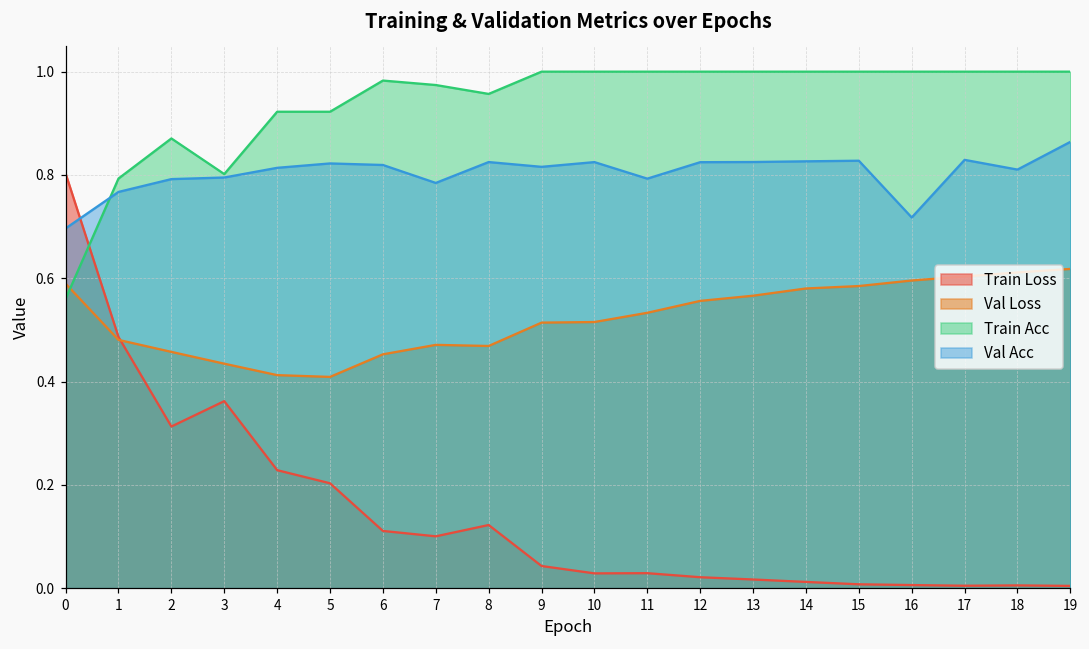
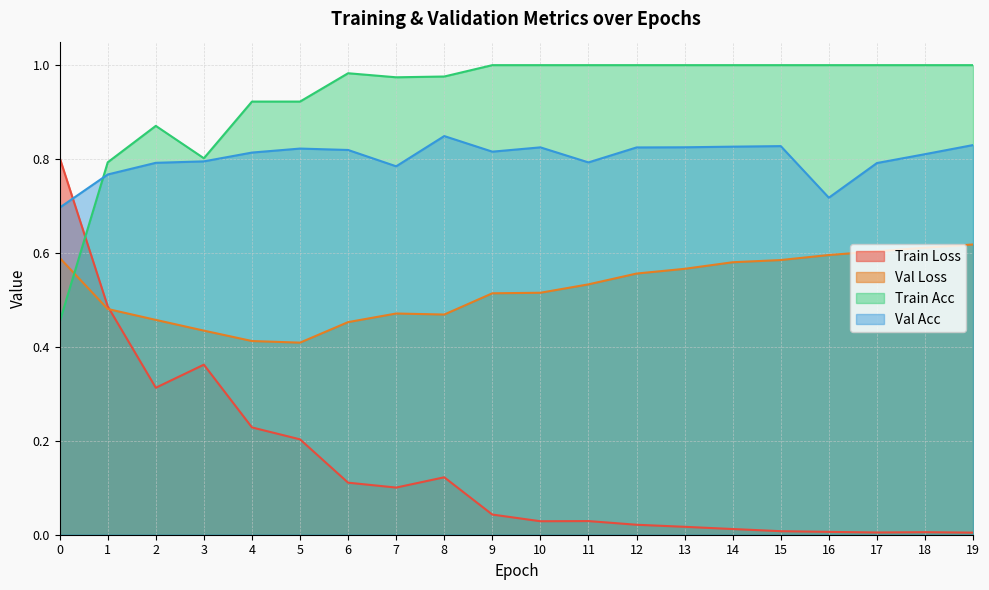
Train Acc, 0: 0.56 -> 0.45
Train Acc, 8: 0.96 -> 0.98
Val Acc, 8: 0.82 -> 0.85
Val Acc, 17: 0.83 -> 0.79
Val Acc, 19: 0.86 -> 0.83
